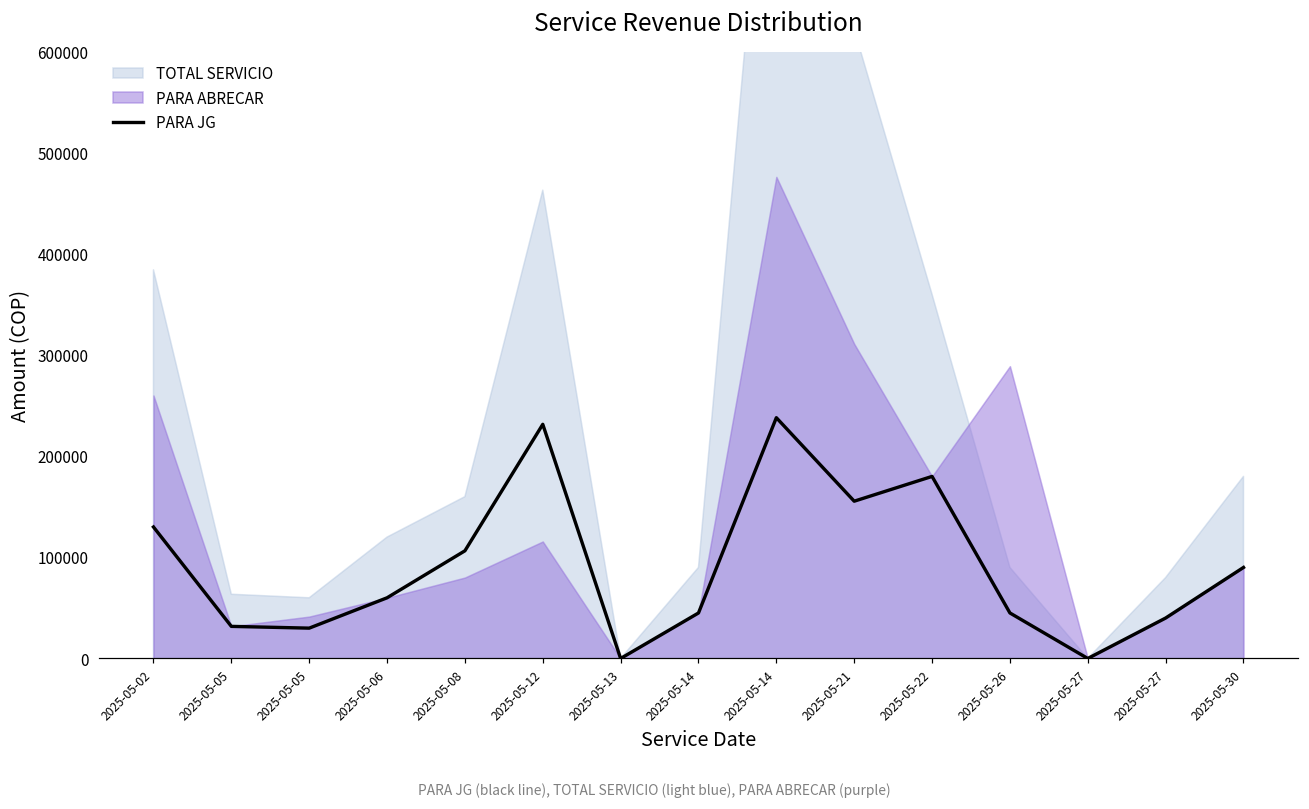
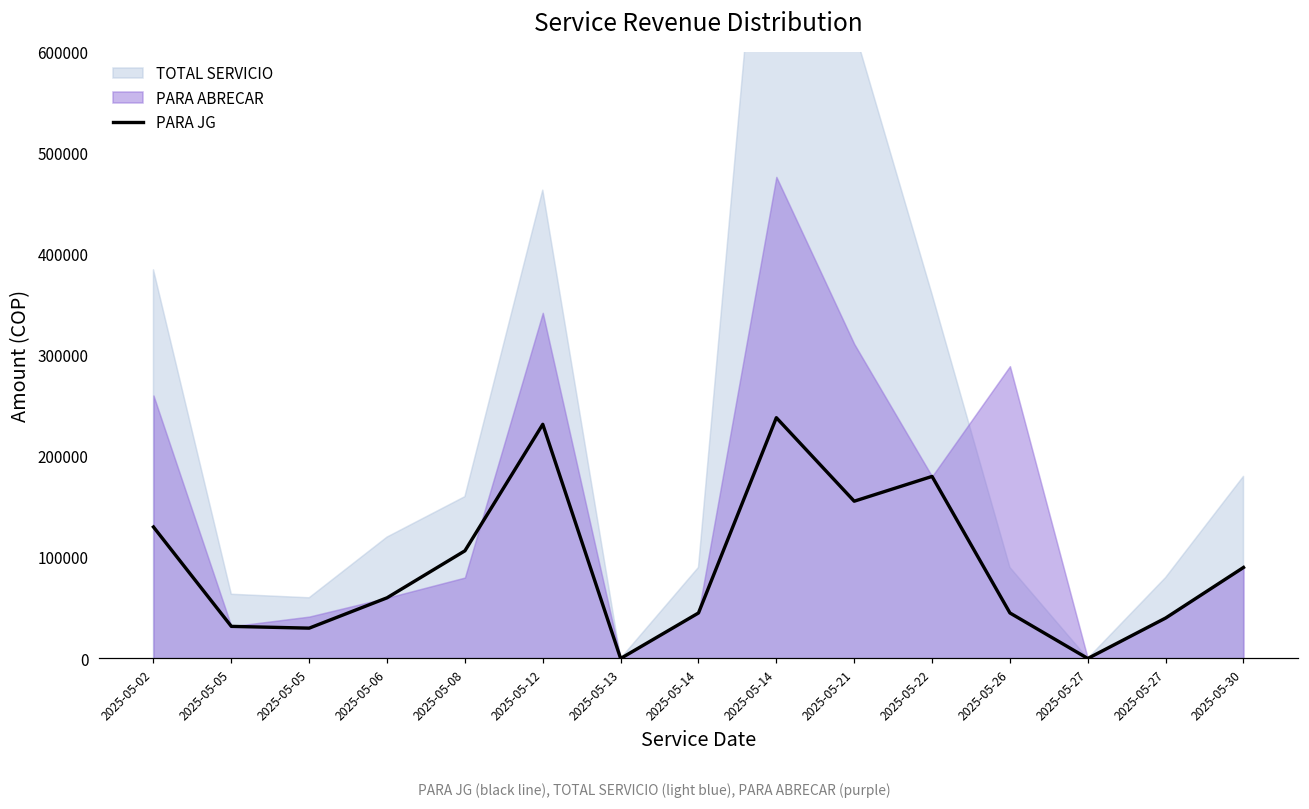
PARA ABRECAR, 2025-05-12: 120000 -> 340000
